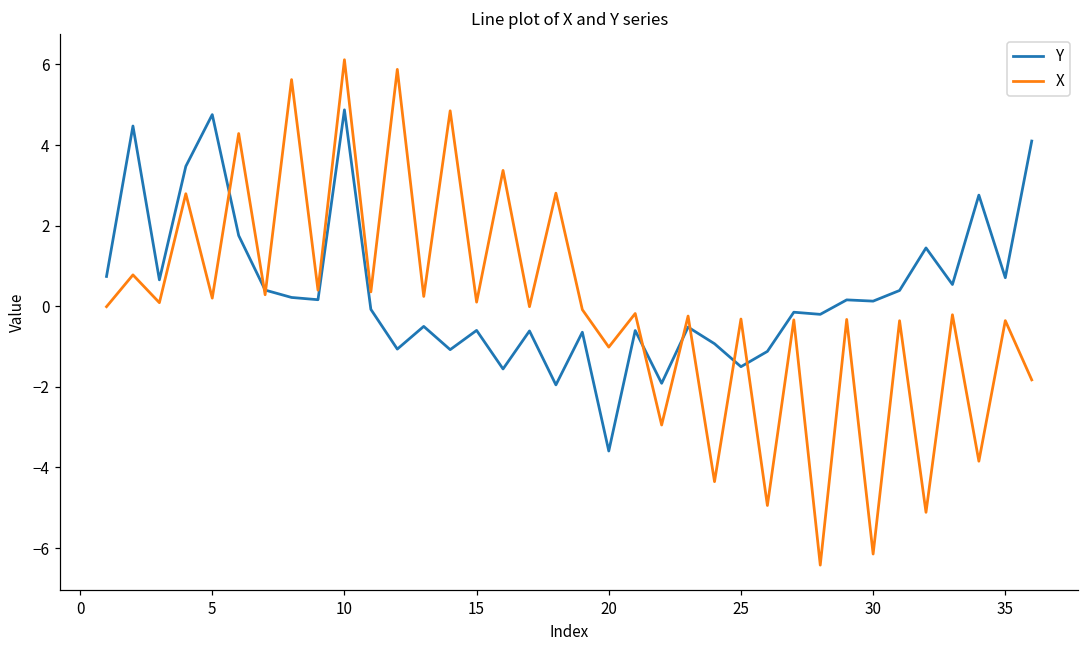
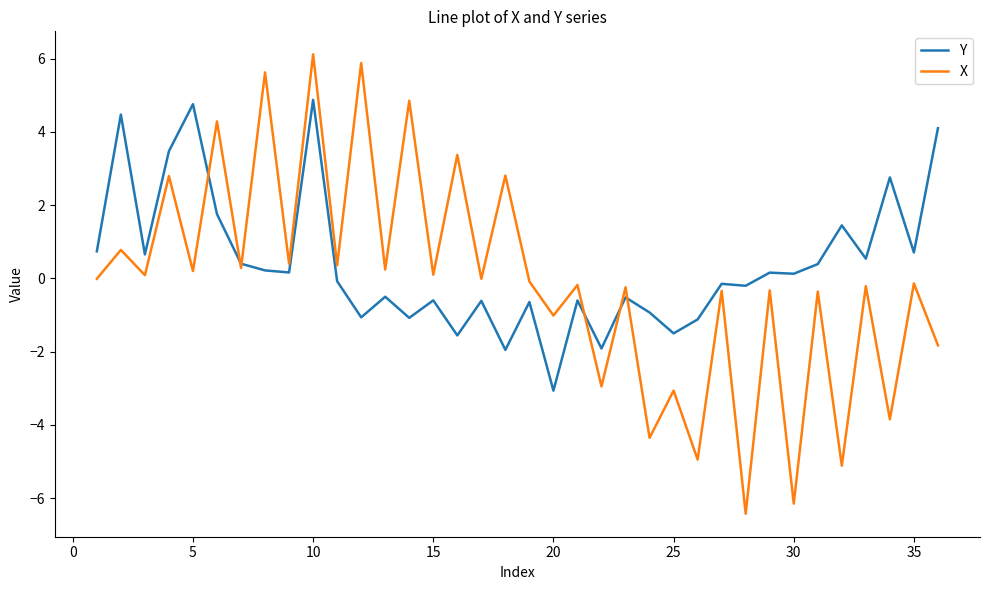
Y, 20: -3.6 -> -3.1
X, 25: -0.3 -> -3.1
X, 35: -0.4 -> -0.1
